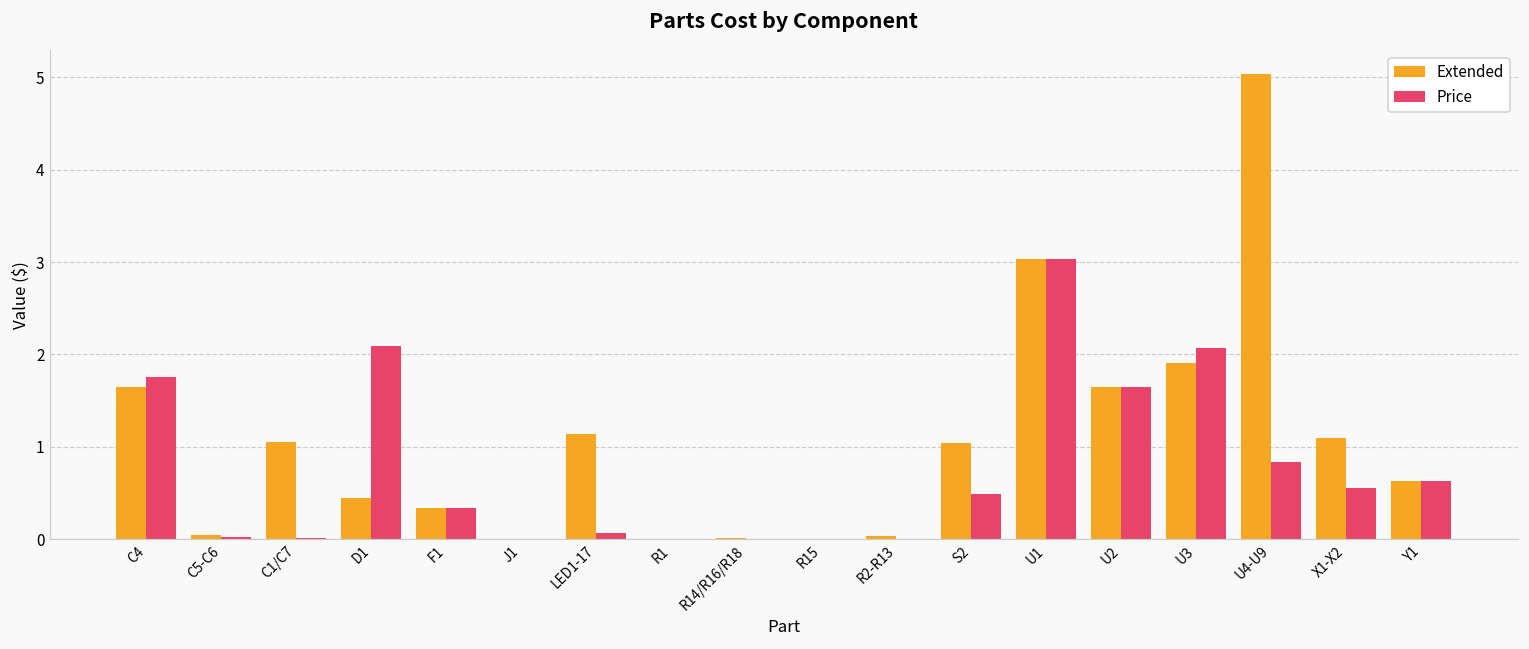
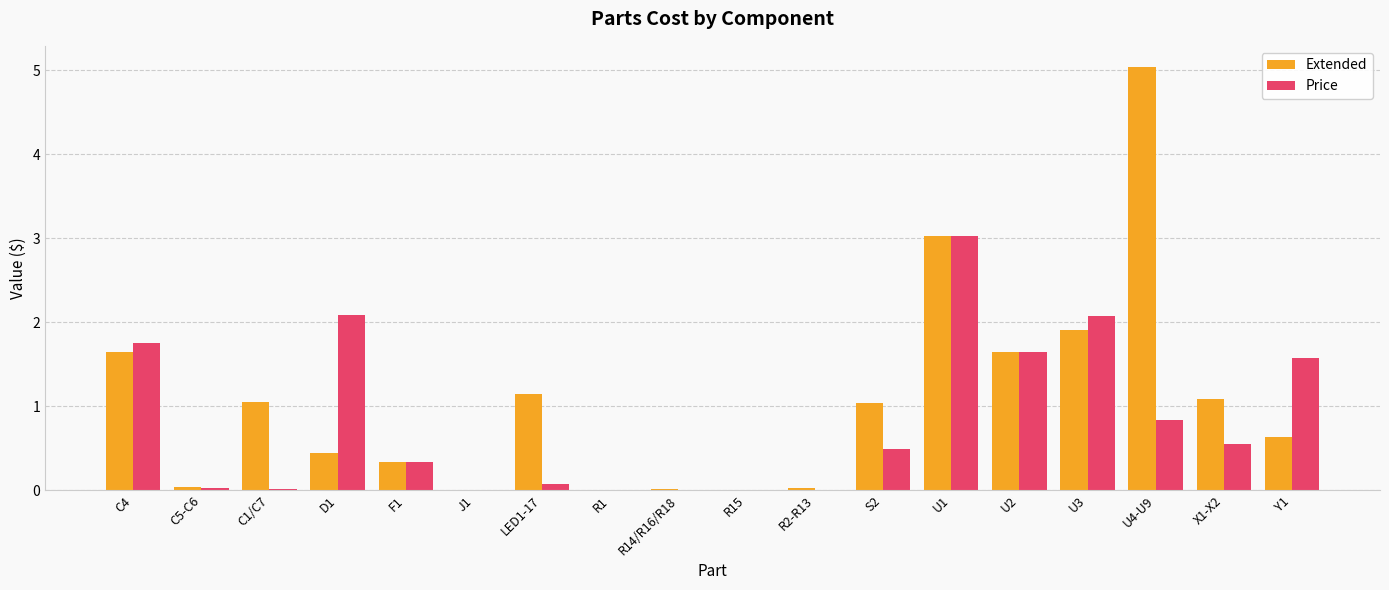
Price, Y1: 0.6 -> 1.6
